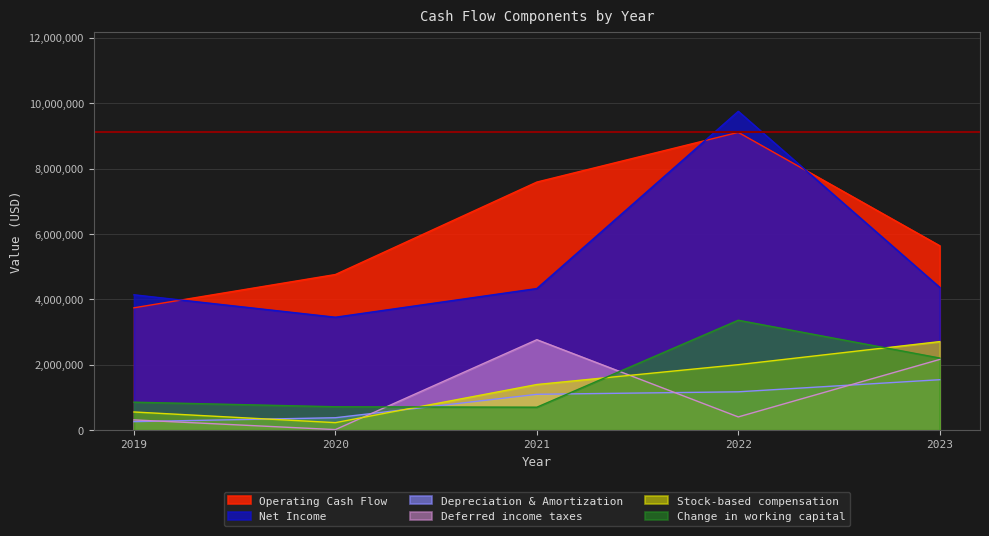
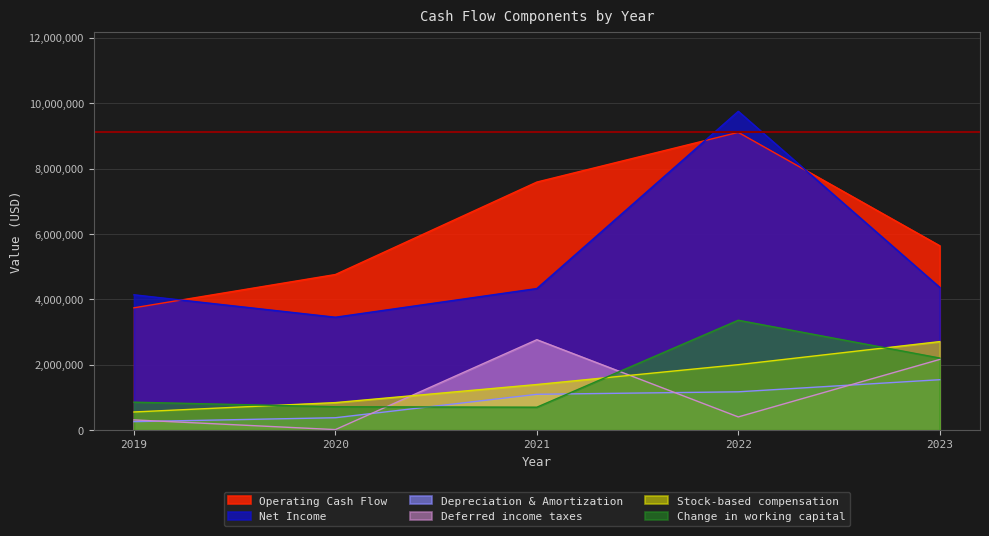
Stock-based compensation, 2020: 200,000 -> 800,000
